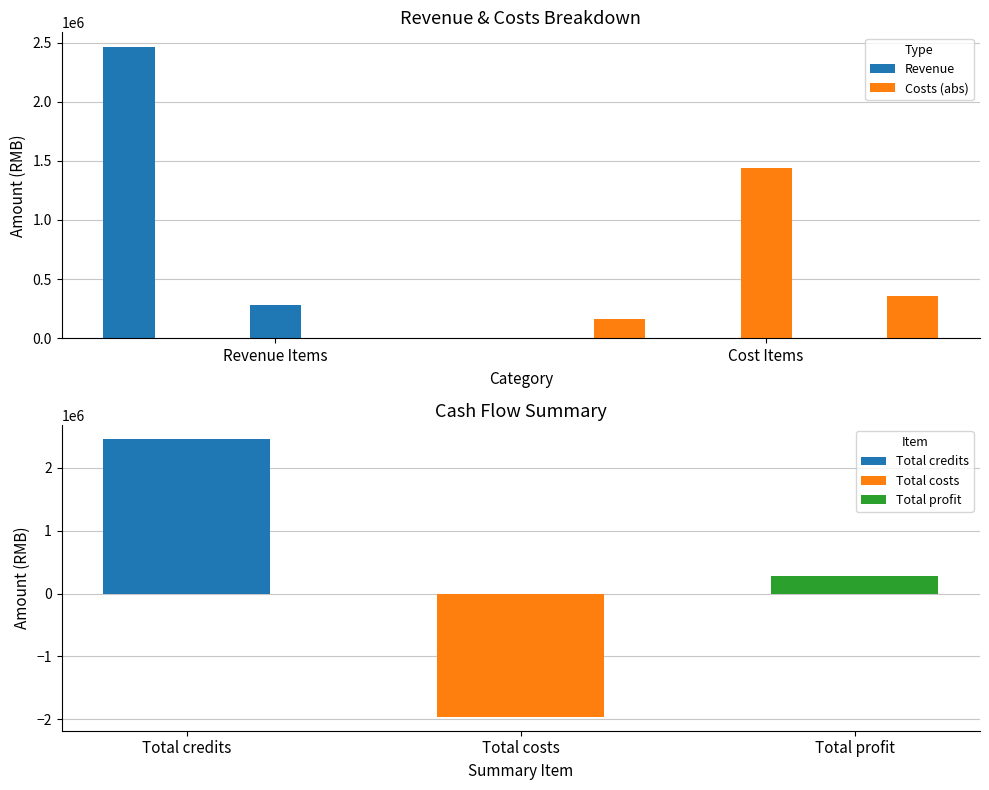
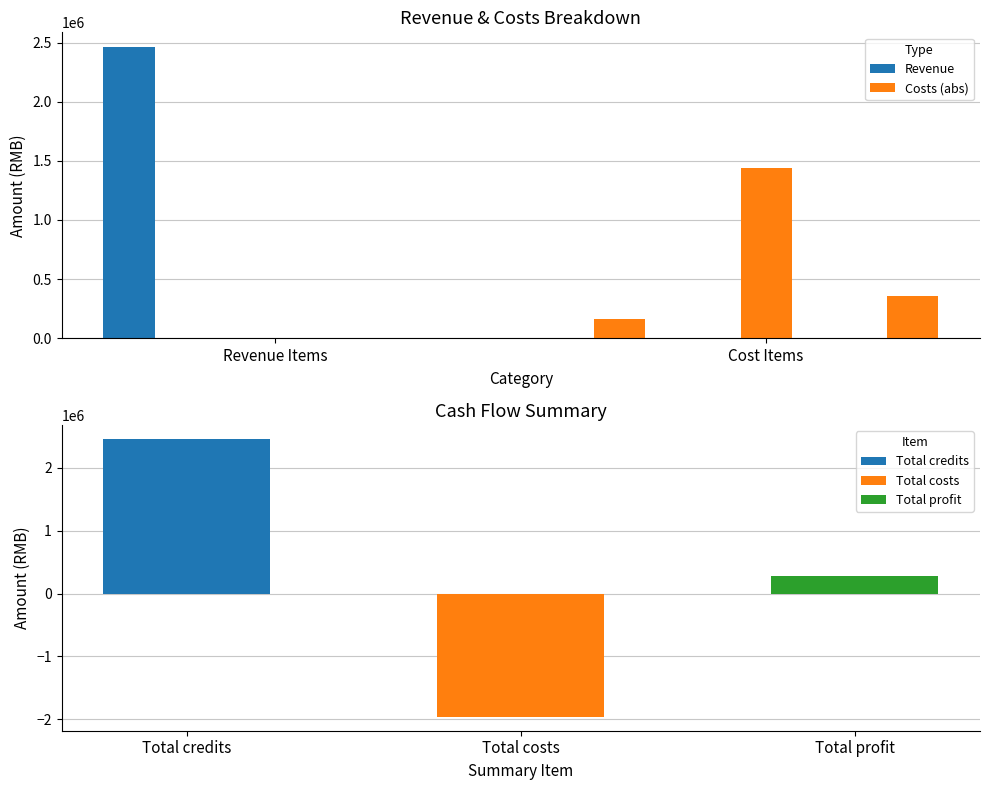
Revenue & Costs Breakdown, Revenue, Revenue Items: 280000 -> 0
